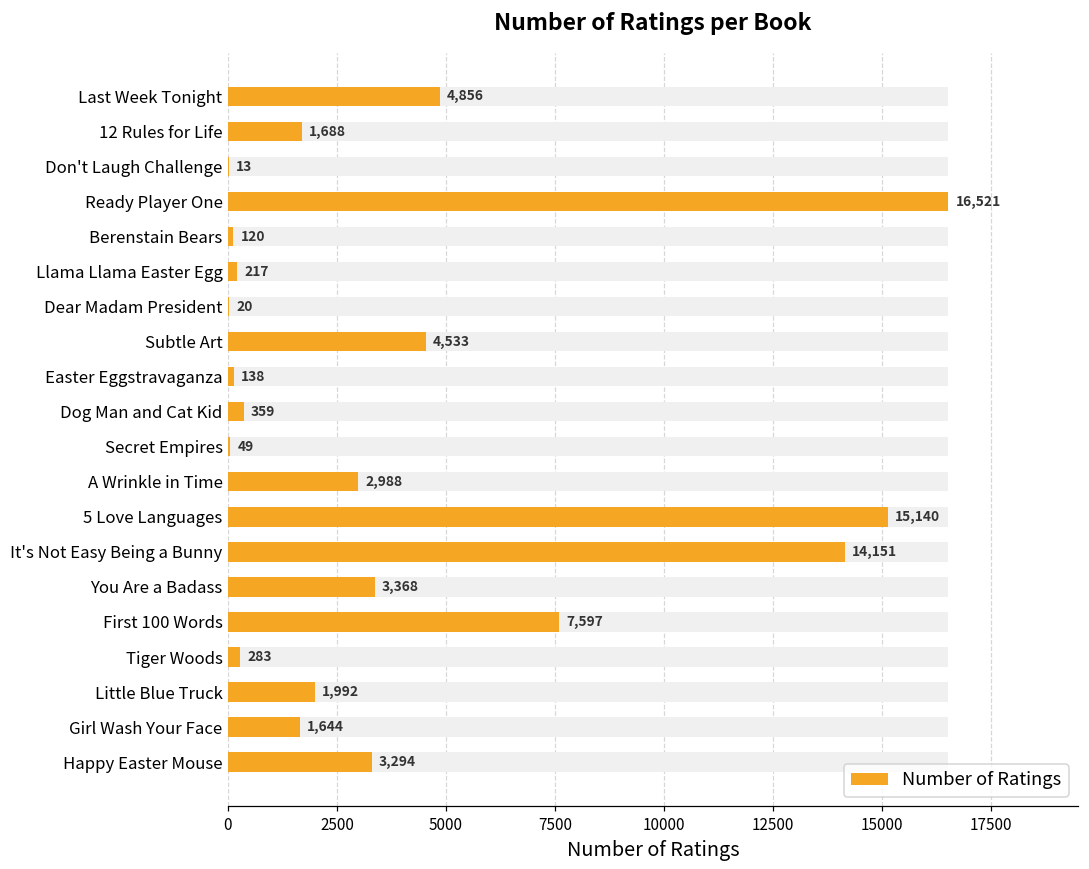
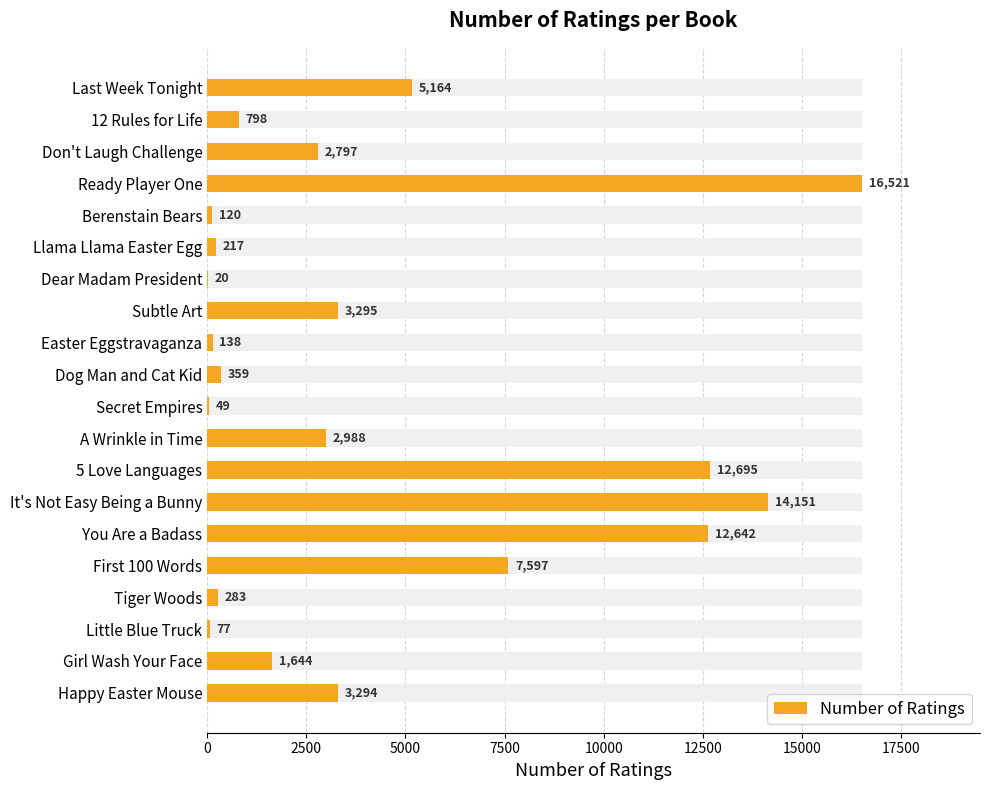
Number of Ratings, Last Week Tonight: 4,856 -> 5,164
Number of Ratings, 12 Rules for Life: 1,688 -> 798
Number of Ratings, Don't Laugh Challenge: 13 -> 2,797
Number of Ratings, Subtle Art: 4,533 -> 3,295
Number of Ratings, 5 Love Languages: 15,140 -> 12,695
Number of Ratings, You Are a Badass: 3,368 -> 12,642
Number of Ratings, Little Blue Truck: 1,992 -> 77
